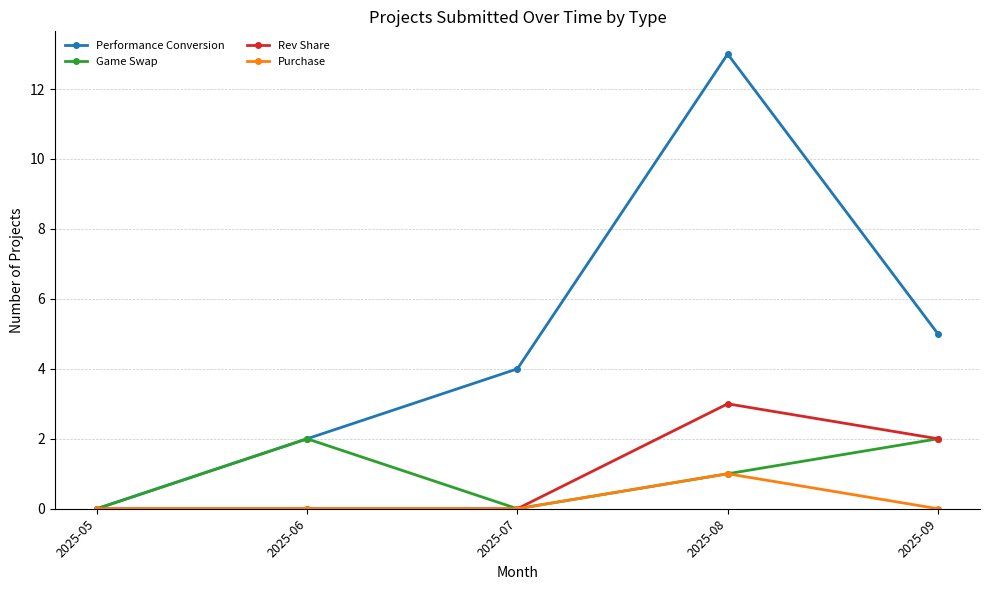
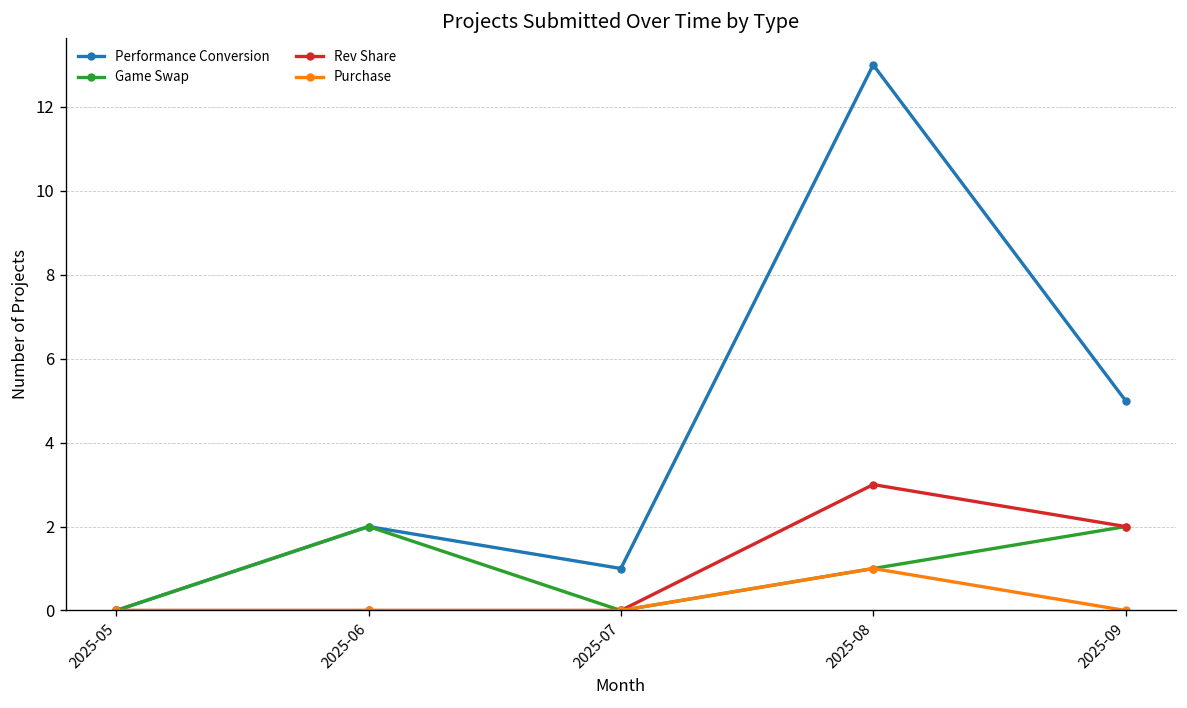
Performance Conversion, 2025-07: 4 -> 1
